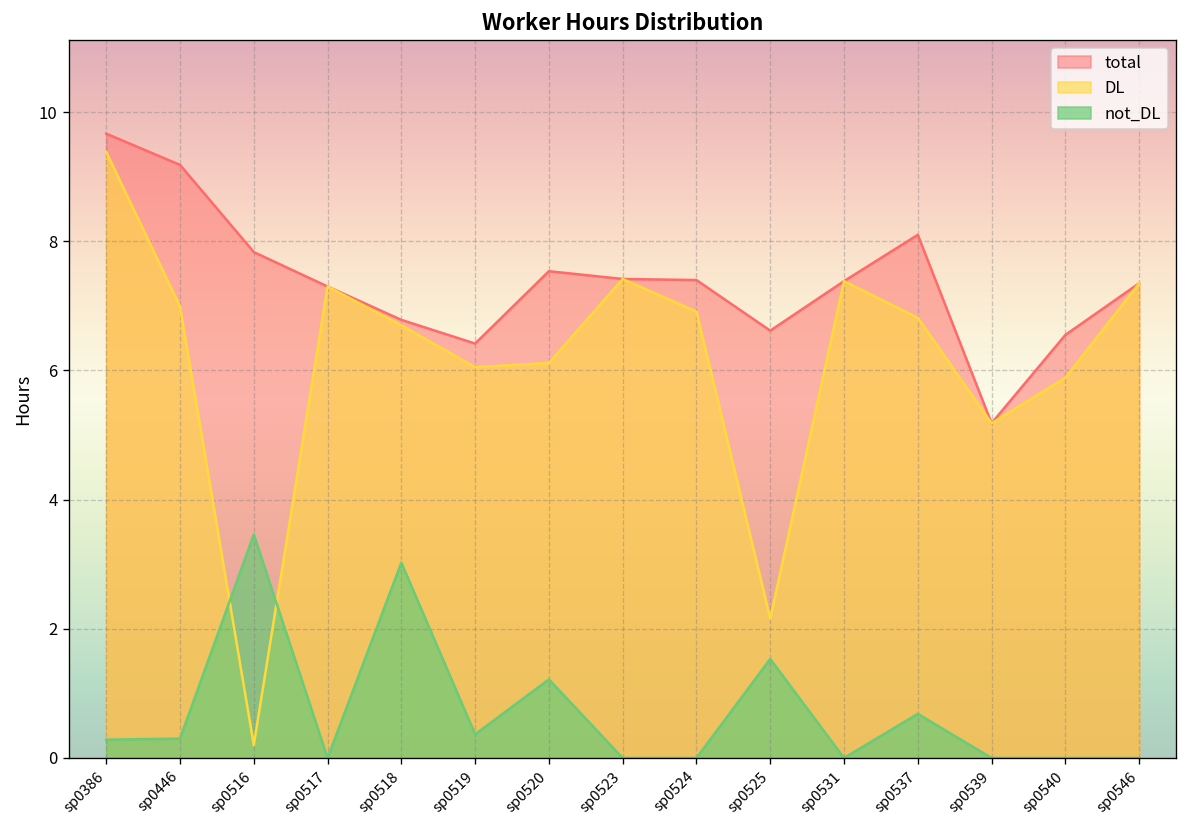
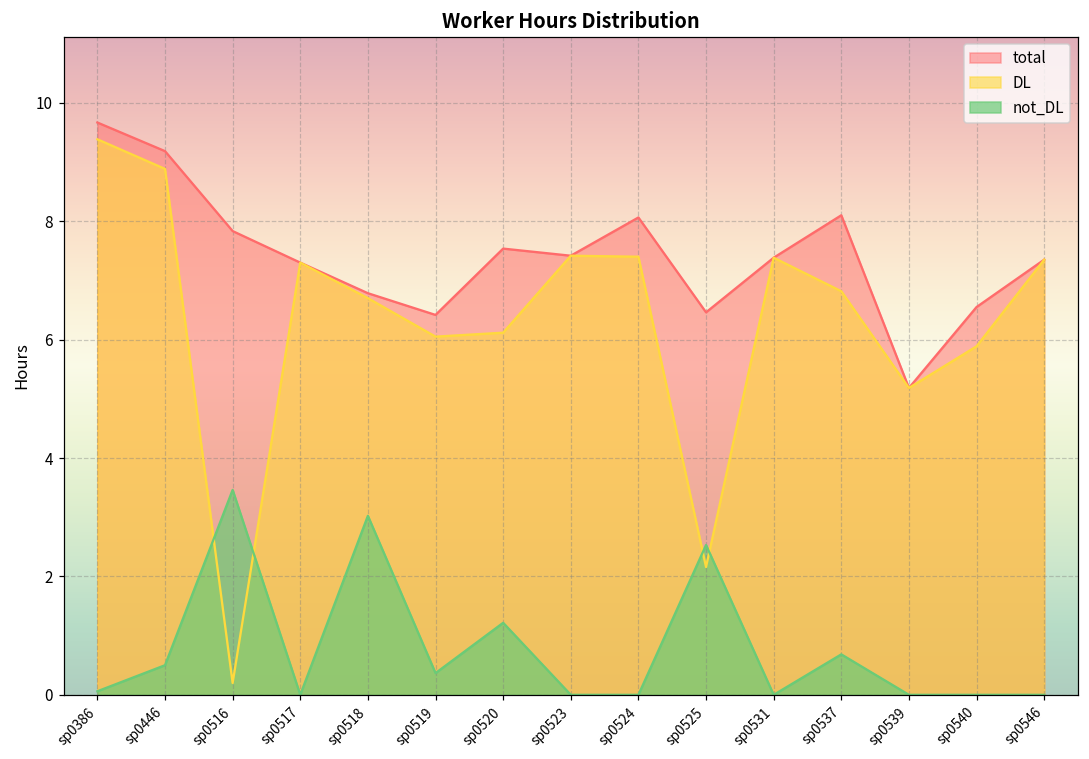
not_DL, sp0386: 0.3 -> 0.1
DL, sp0446: 7.0 -> 8.9
not_DL, sp0446: 0.3 -> 0.5
total, sp0524: 7.4 -> 8.1
DL, sp0524: 6.9 -> 7.4
total, sp0525: 6.6 -> 6.5
not_DL, sp0525: 1.5 -> 2.5
